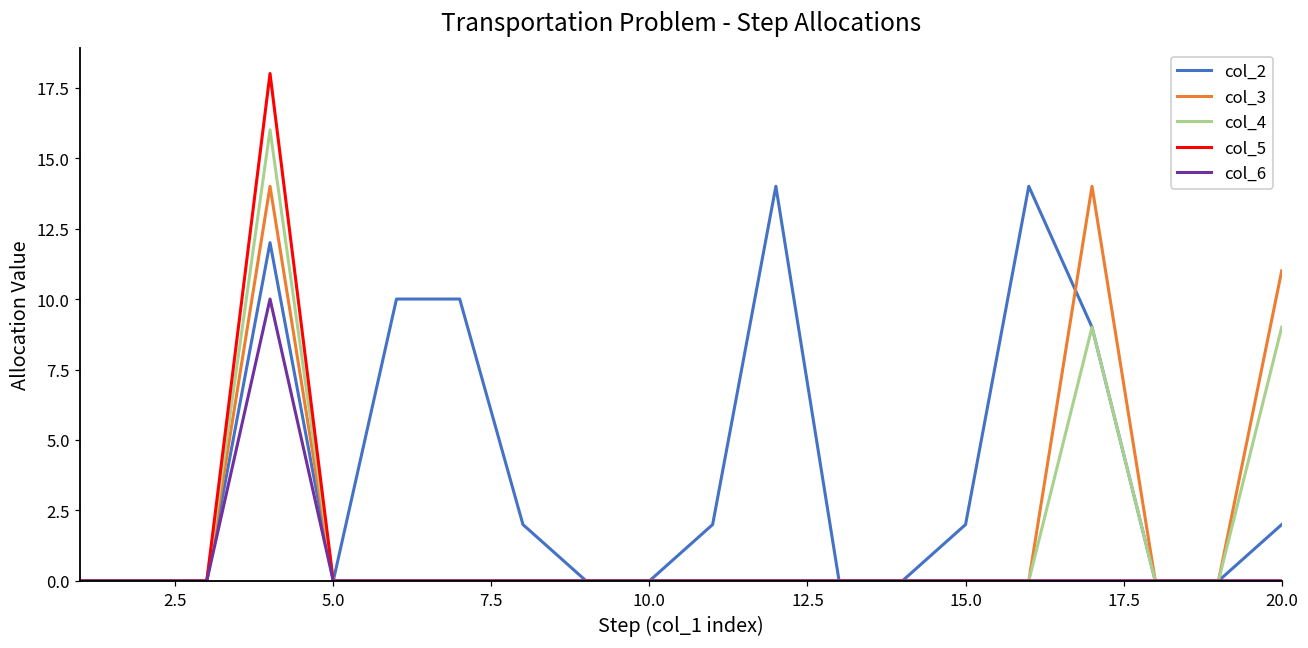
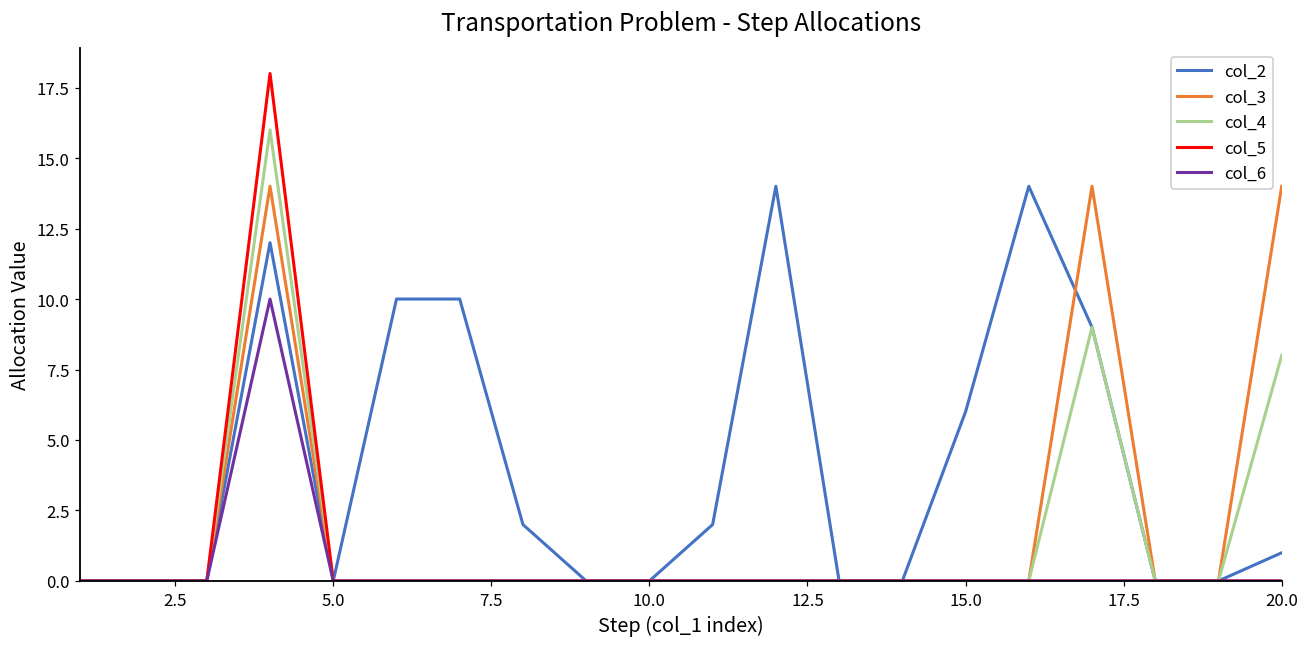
col_2, 15.0: 2 -> 6
col_2, 20.0: 2 -> 1
col_3, 20.0: 11 -> 14
col_4, 20.0: 9 -> 8
